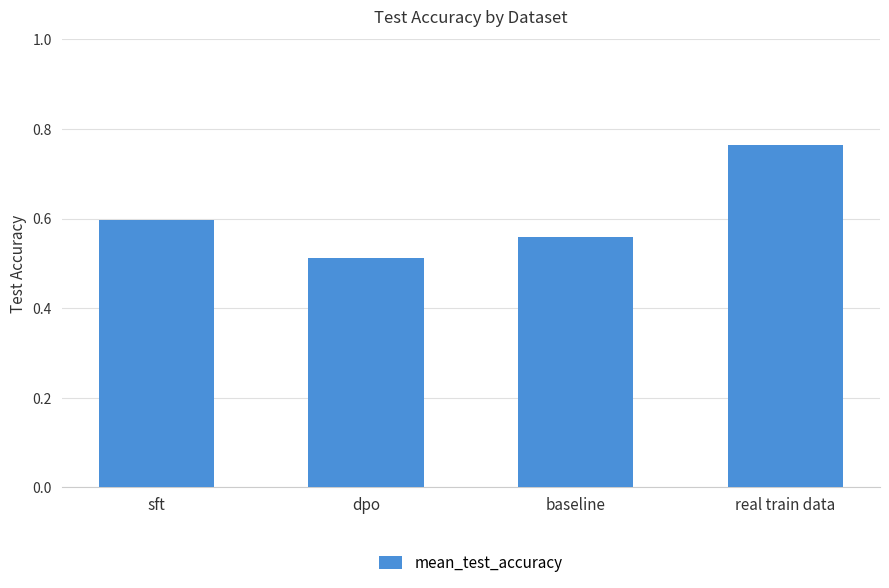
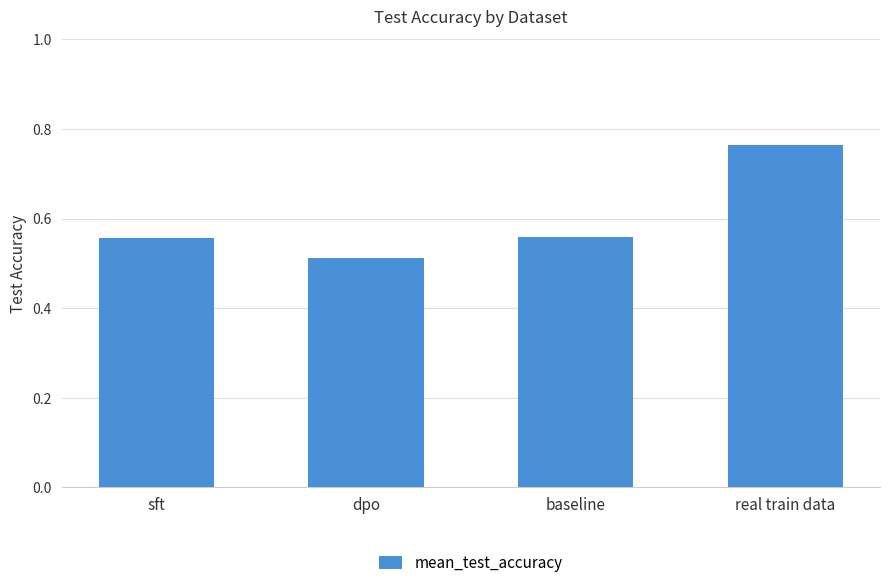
sft: 0.60 -> 0.56
